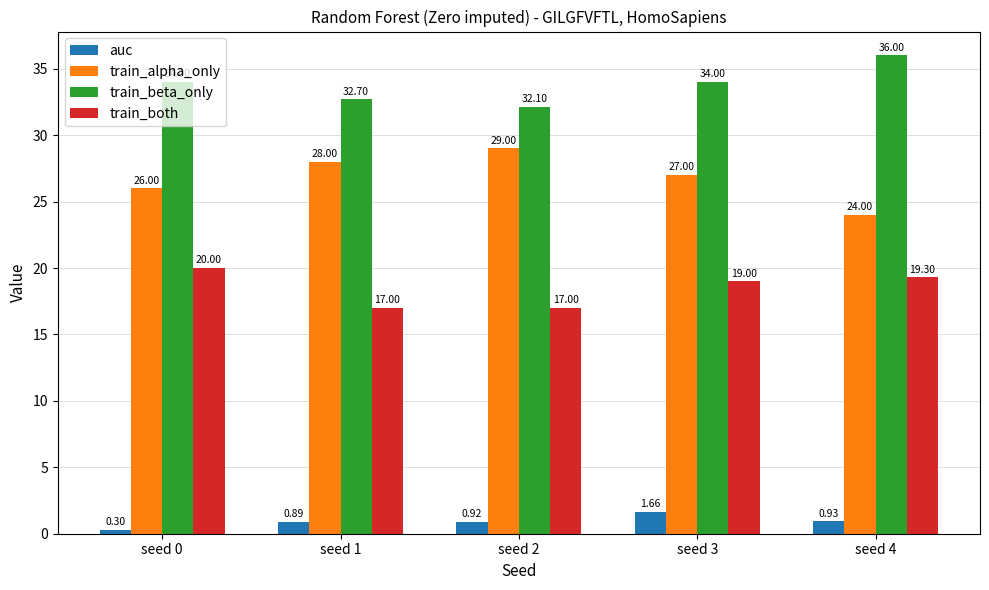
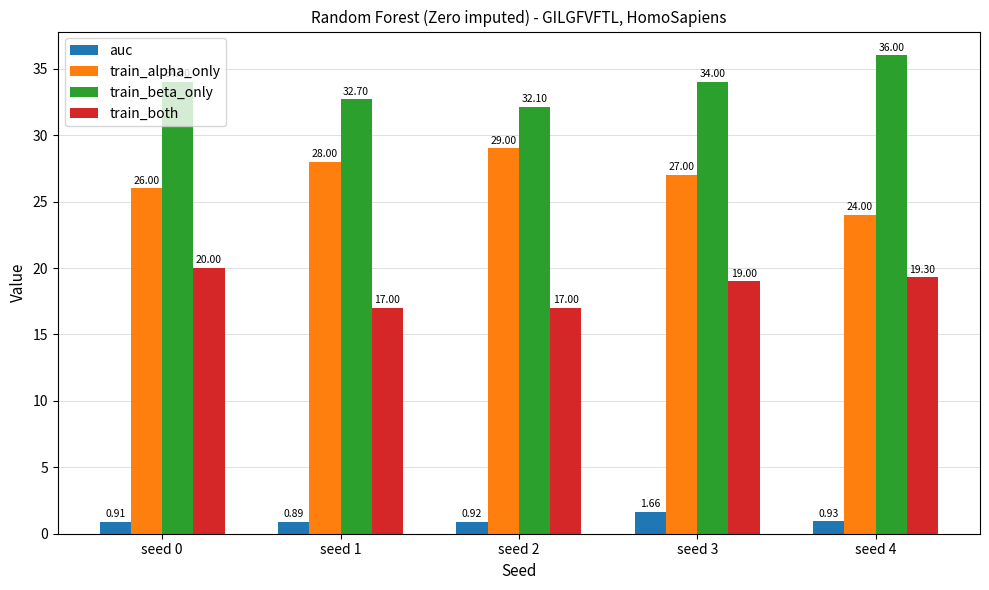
auc, seed 0: 0.30 -> 0.91
